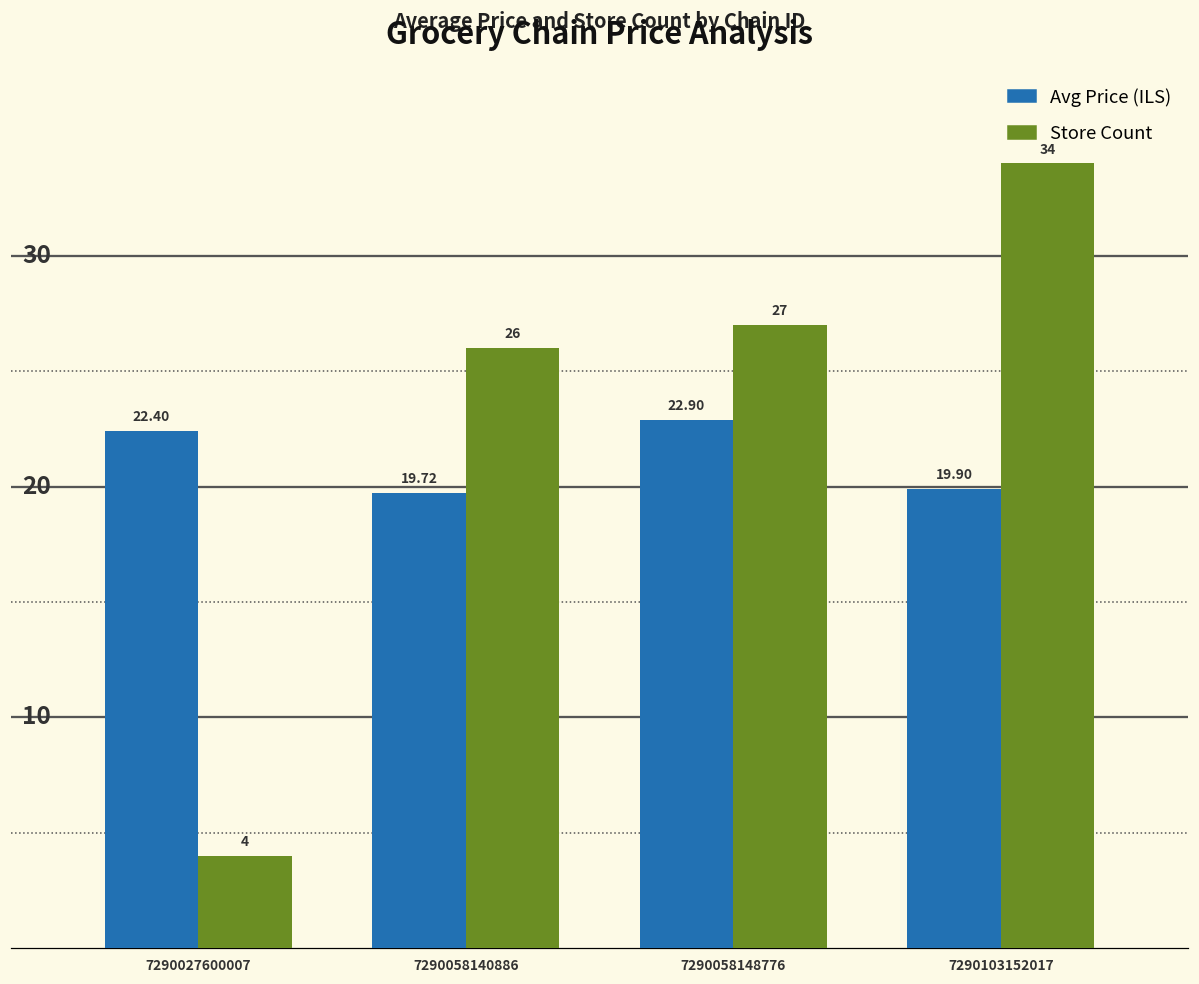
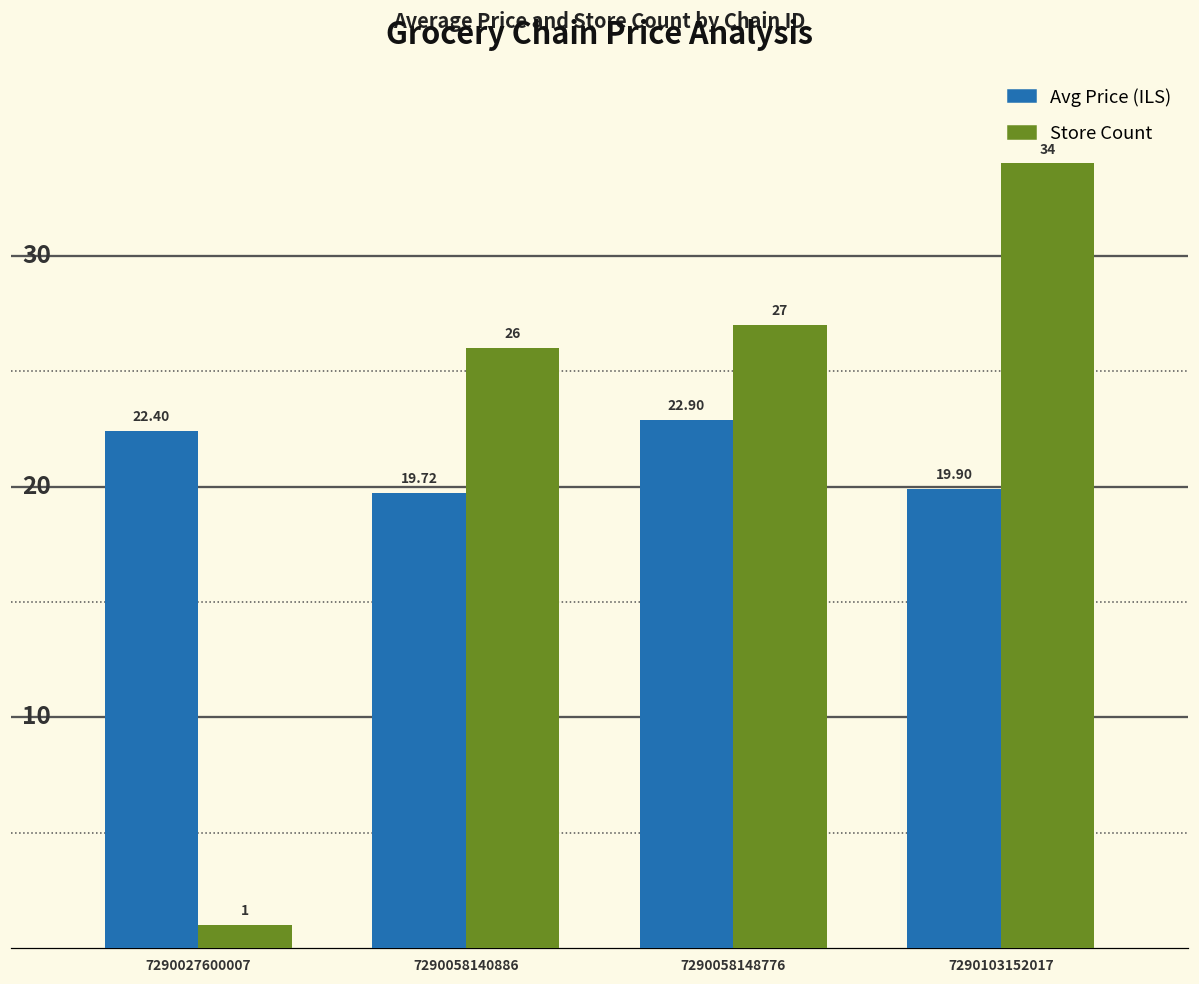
Store Count, 7290027600007: 4 -> 1
